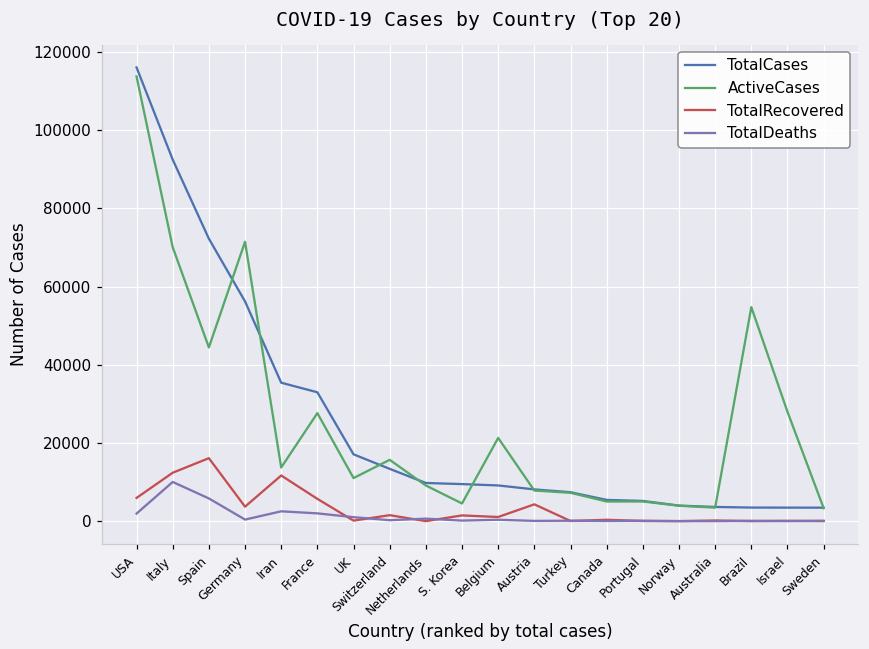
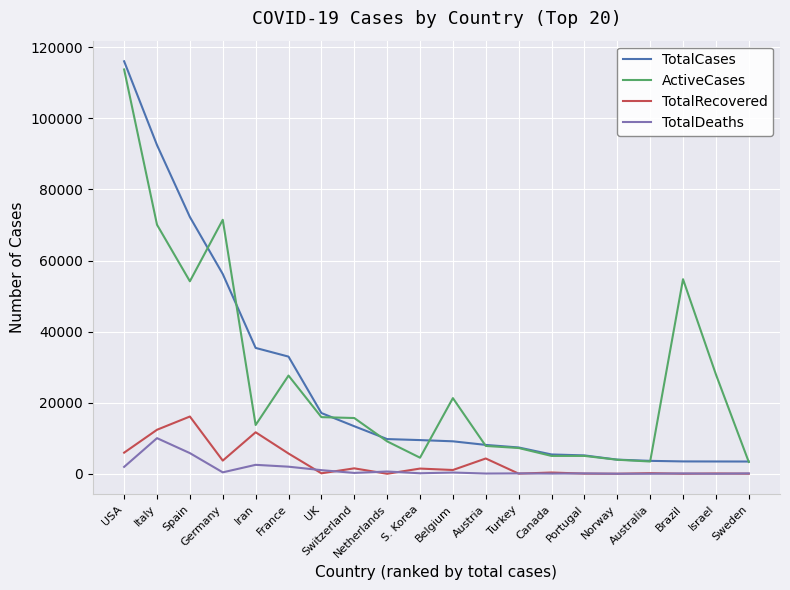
ActiveCases, Spain: 44000 -> 54000
ActiveCases, UK: 11000 -> 16000
